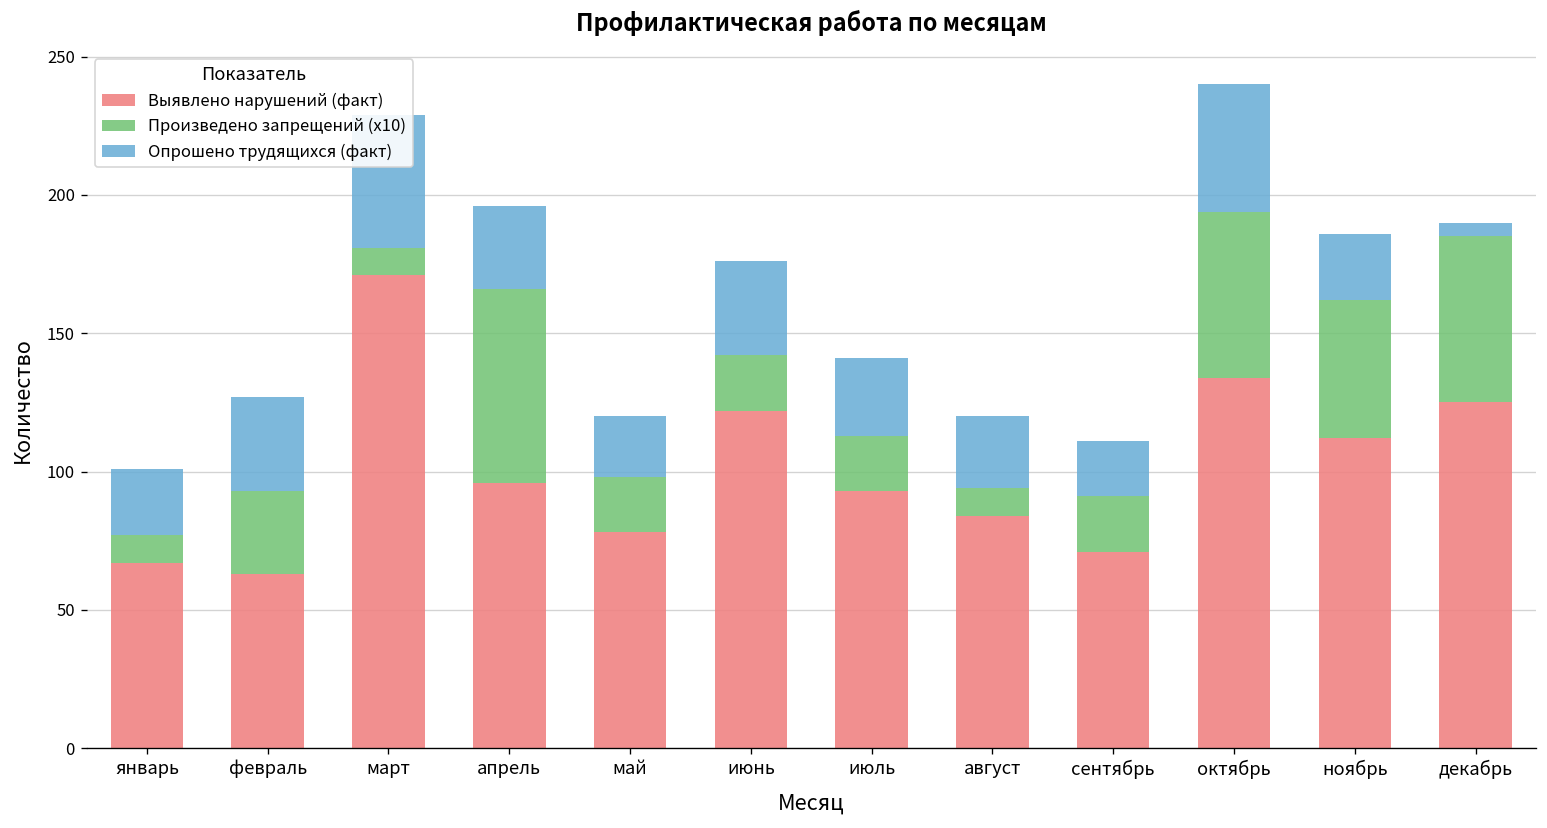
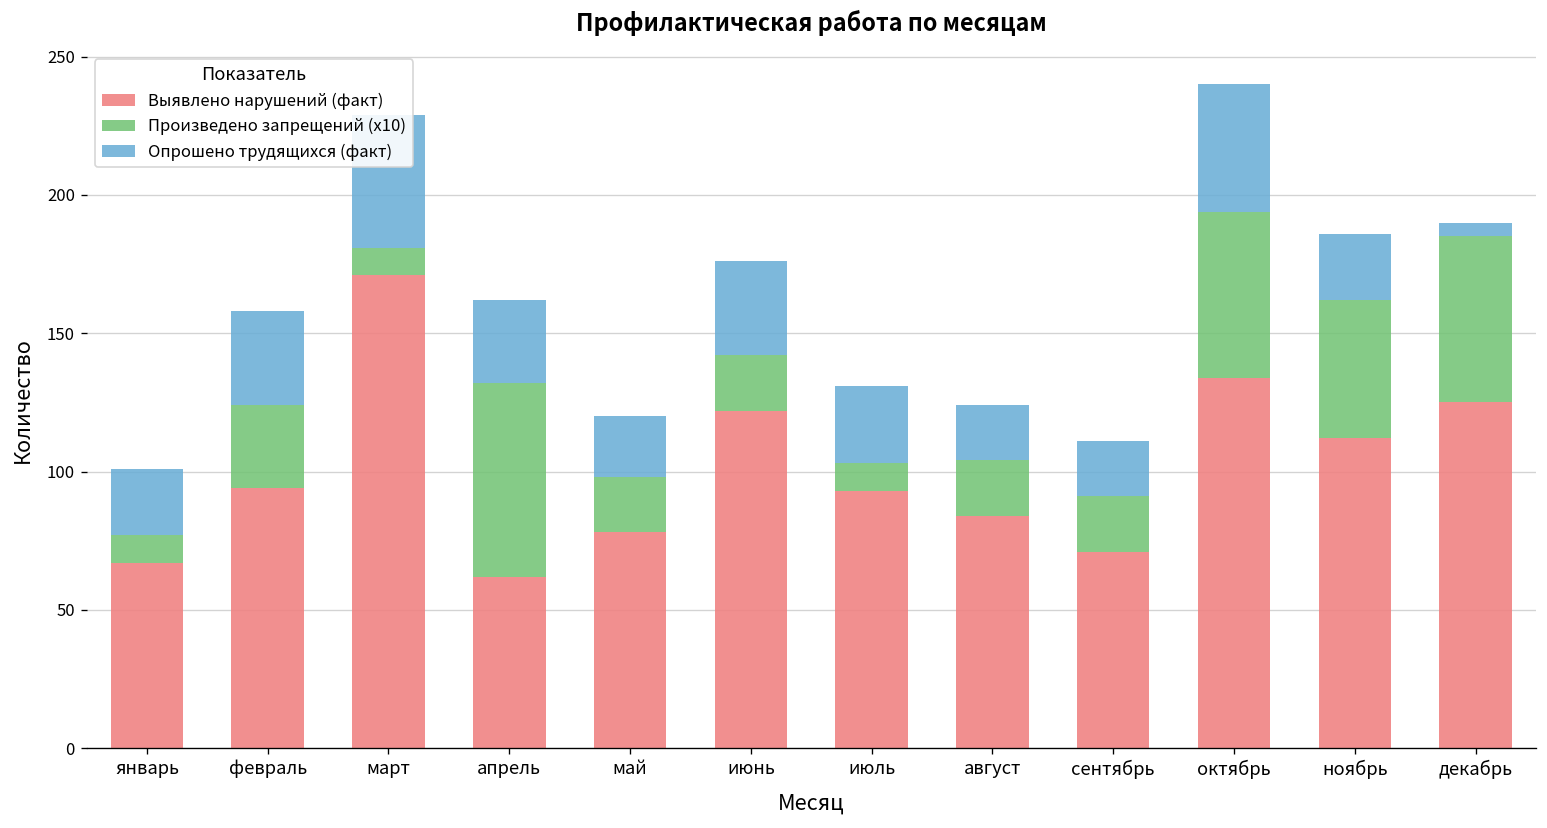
Выявлено нарушений (факт), февраль: 63 -> 94
Выявлено нарушений (факт), апрель: 96 -> 62
Произведено запрещений (x10), июль: 20 -> 10
Произведено запрещений (x10), август: 10 -> 20
Опрошено трудящихся (факт), август: 26 -> 20
